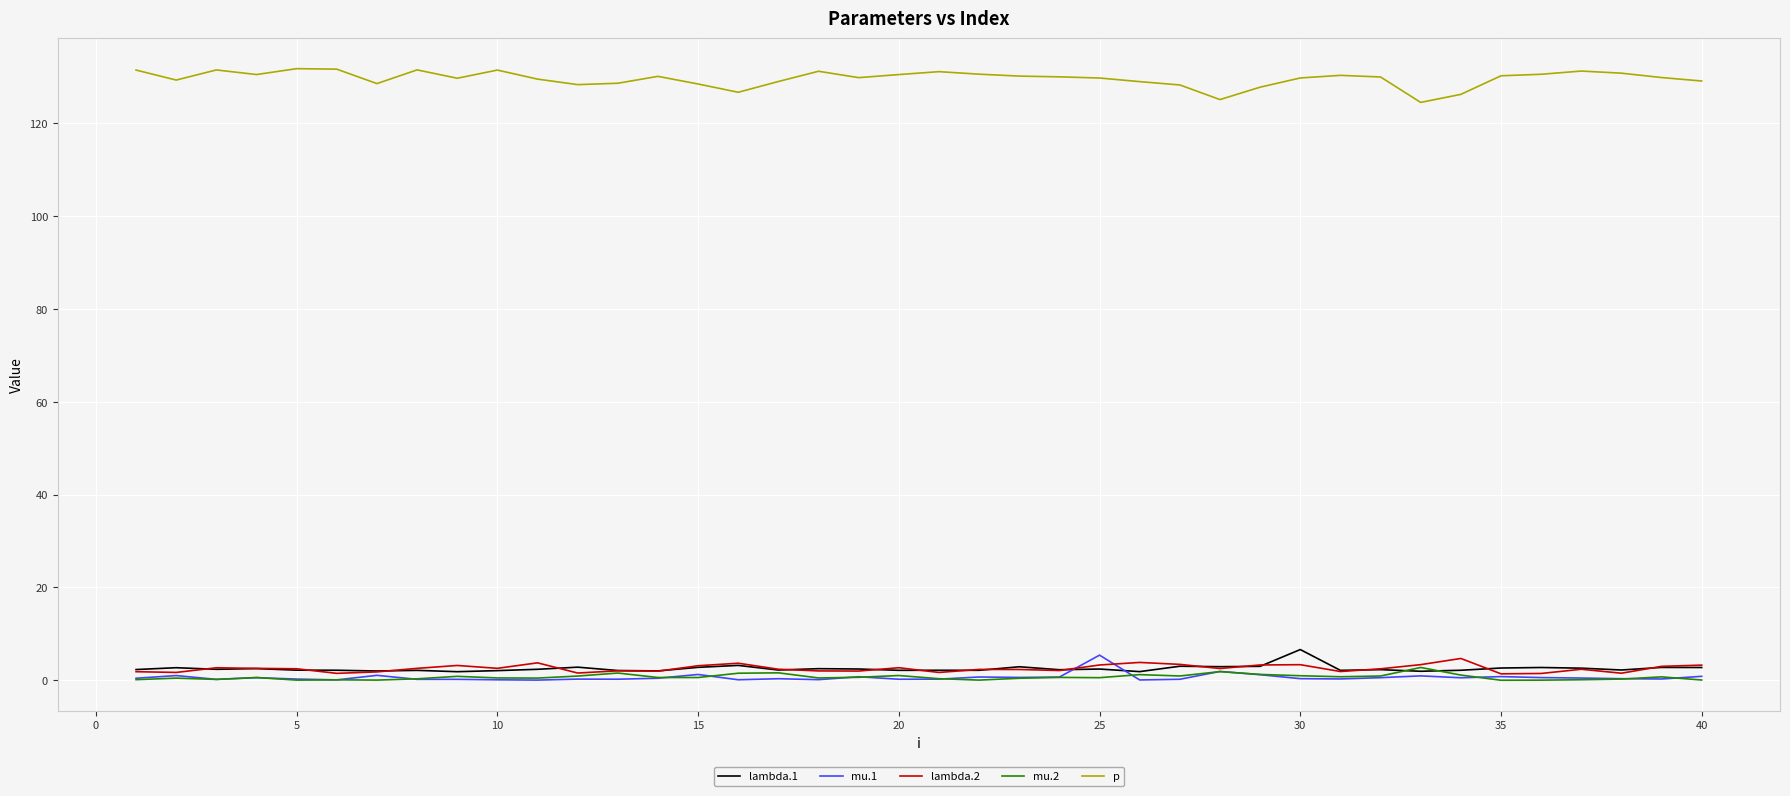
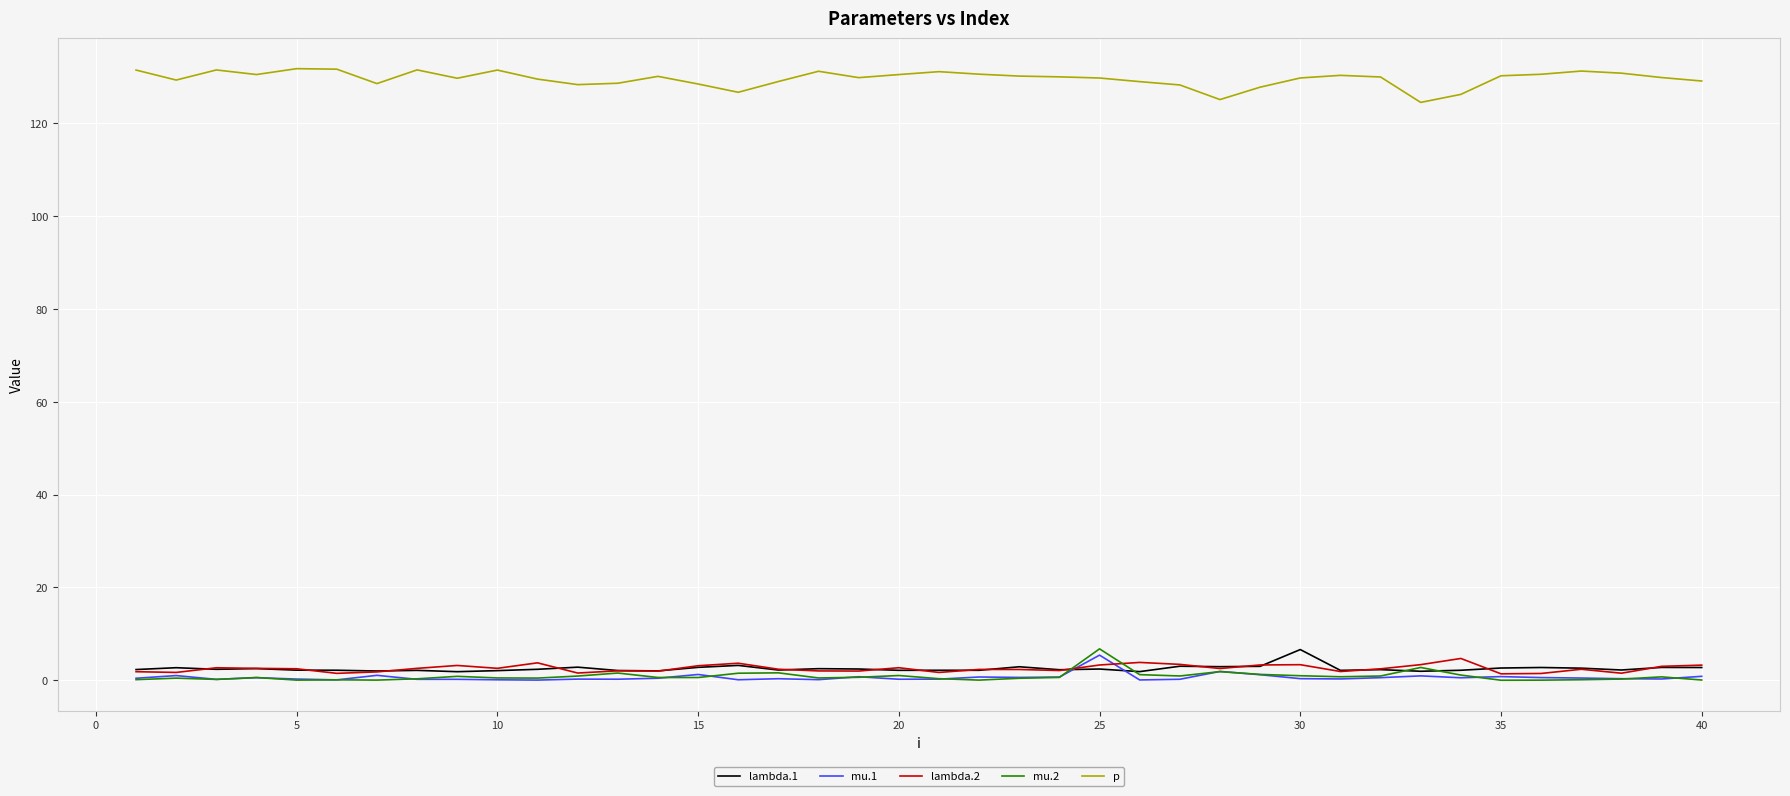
mu.2, 25: 1 -> 7
